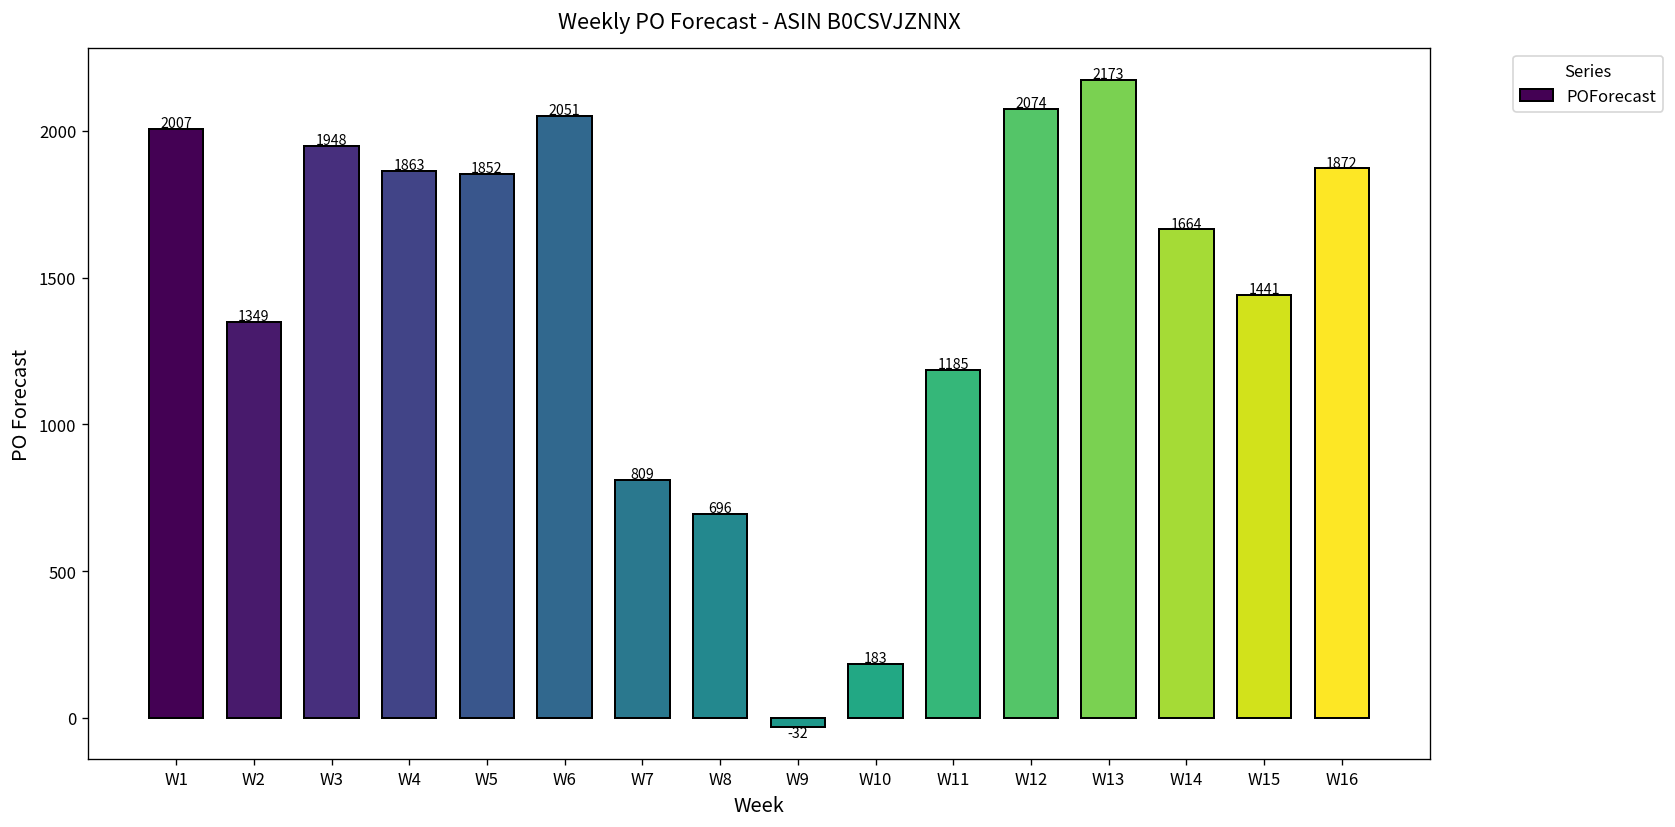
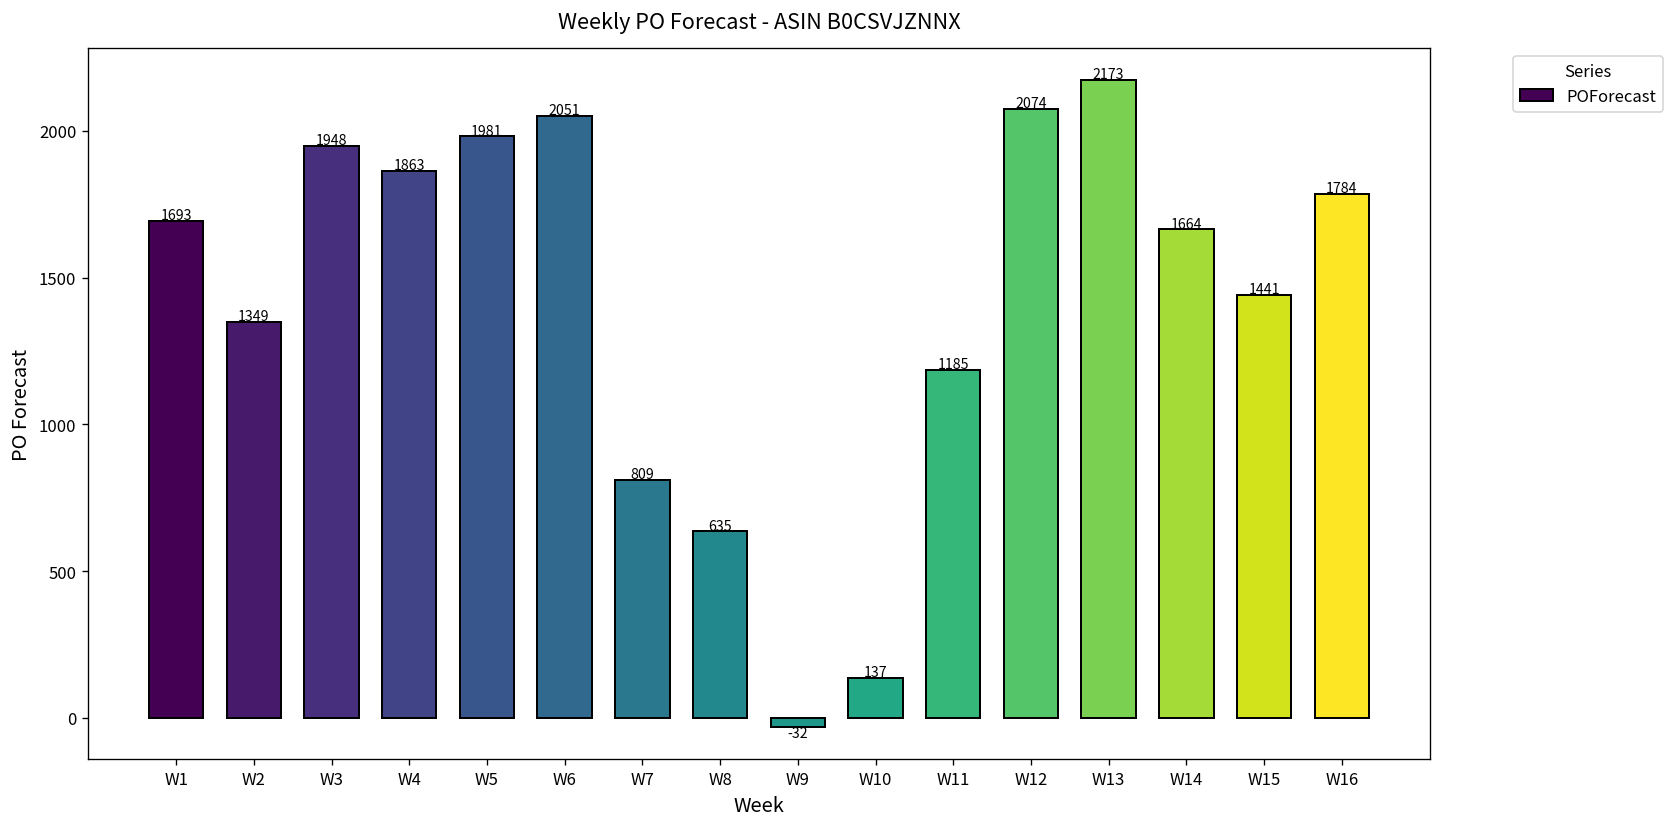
W1: 2007 -> 1693
W5: 1852 -> 1981
W8: 696 -> 635
W10: 183 -> 137
W16: 1872 -> 1784
